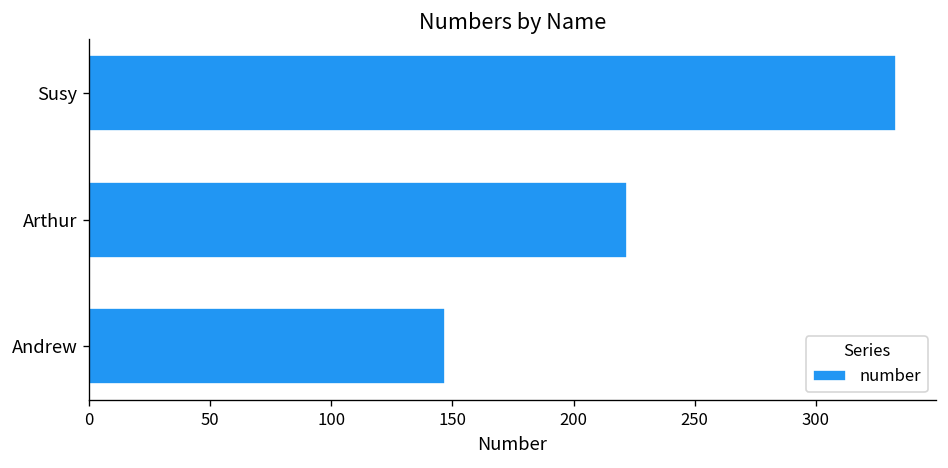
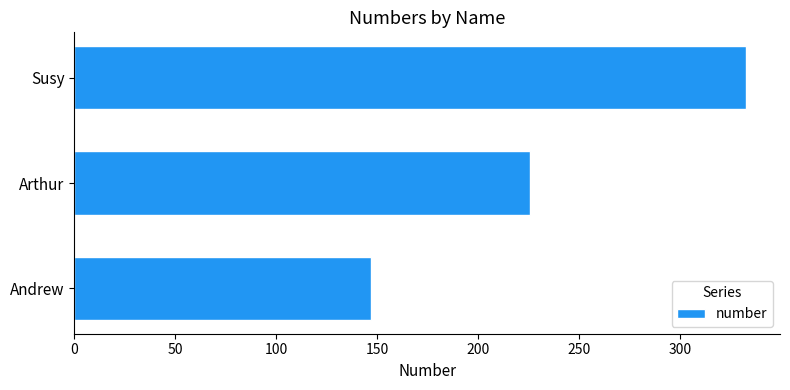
Arthur: 222 -> 226
